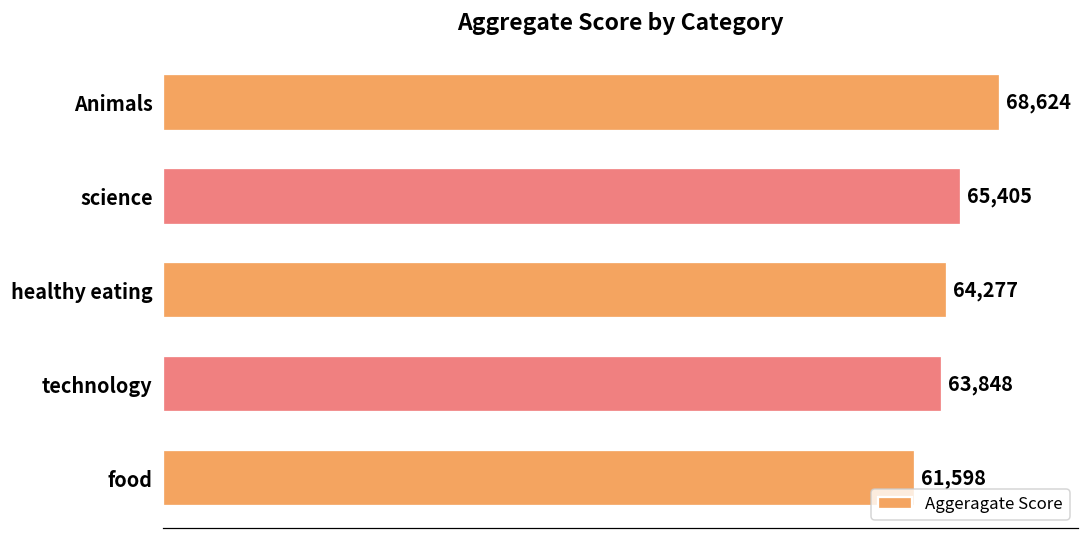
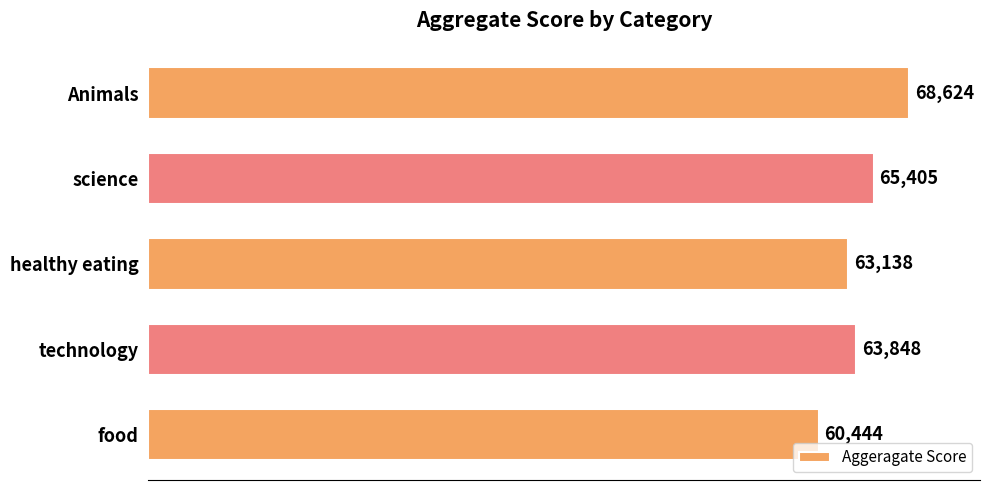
healthy eating: 64,277 -> 63,138
food: 61,598 -> 60,444
